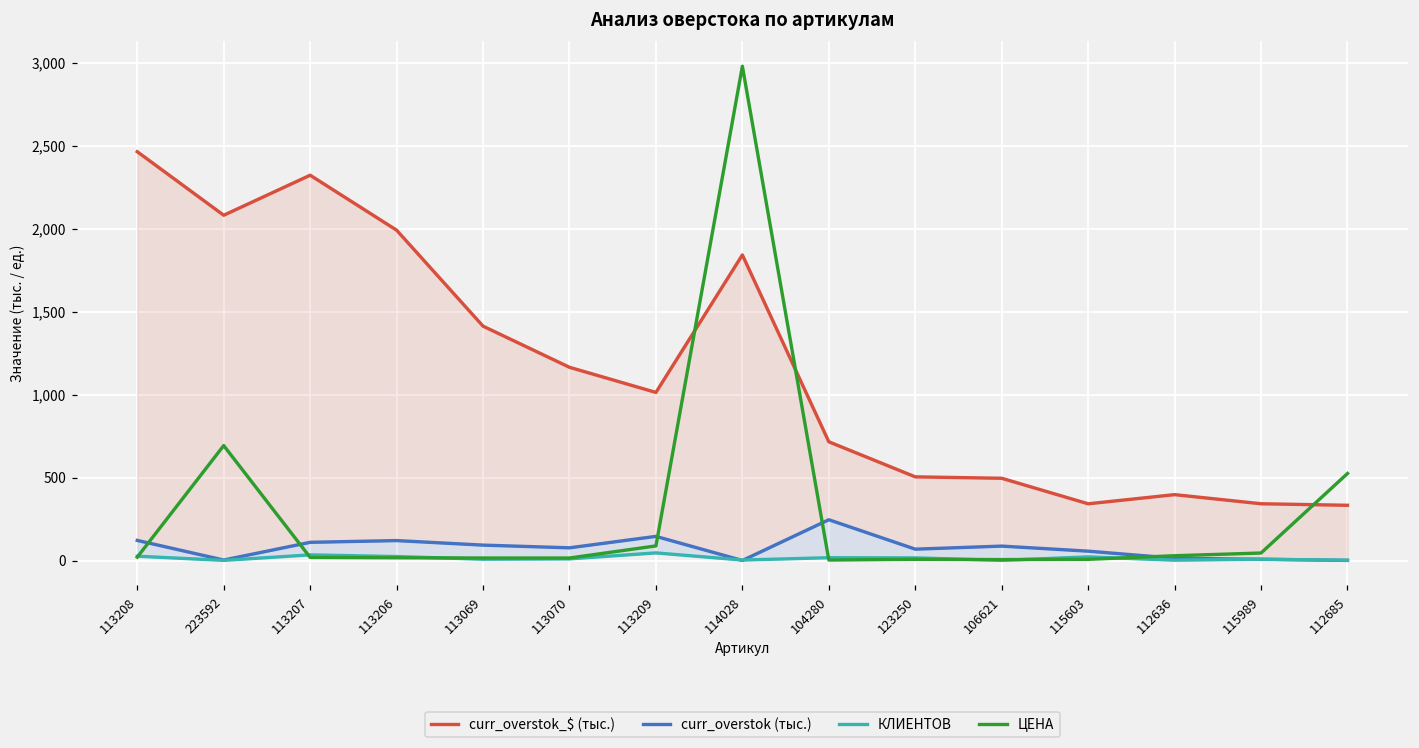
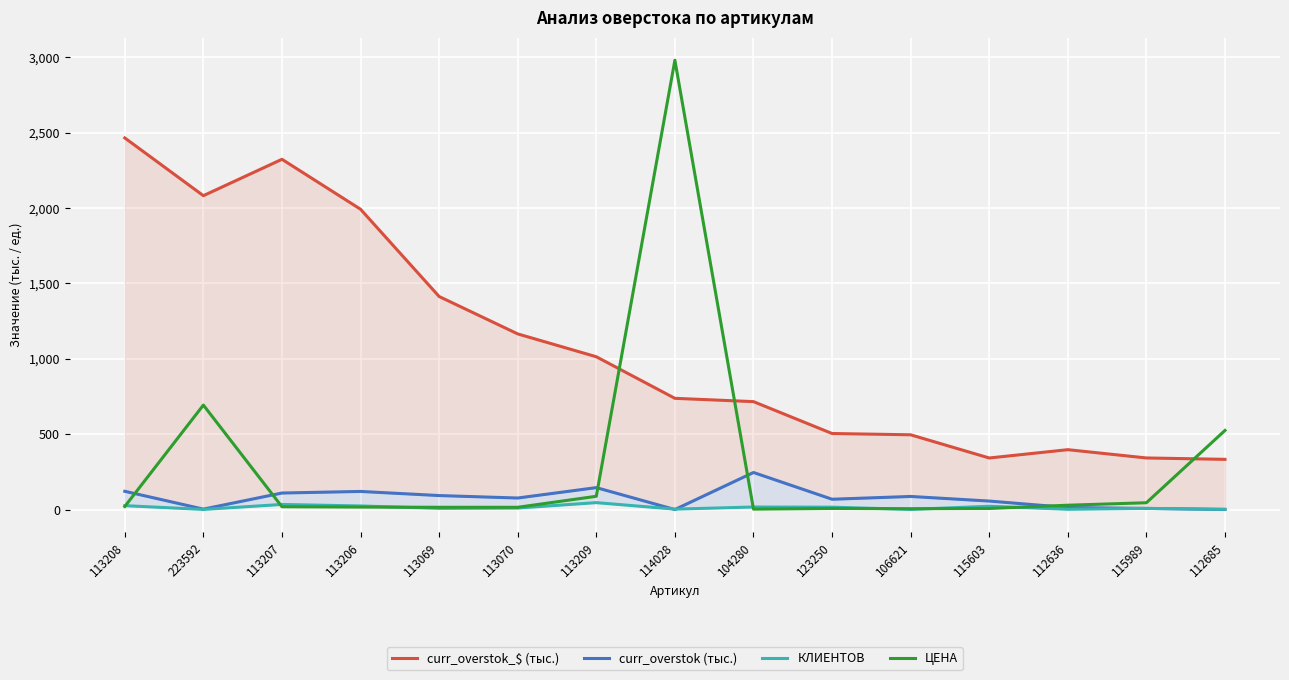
curr_overstok_$ (тыс.), 114028: 1,840 -> 740
